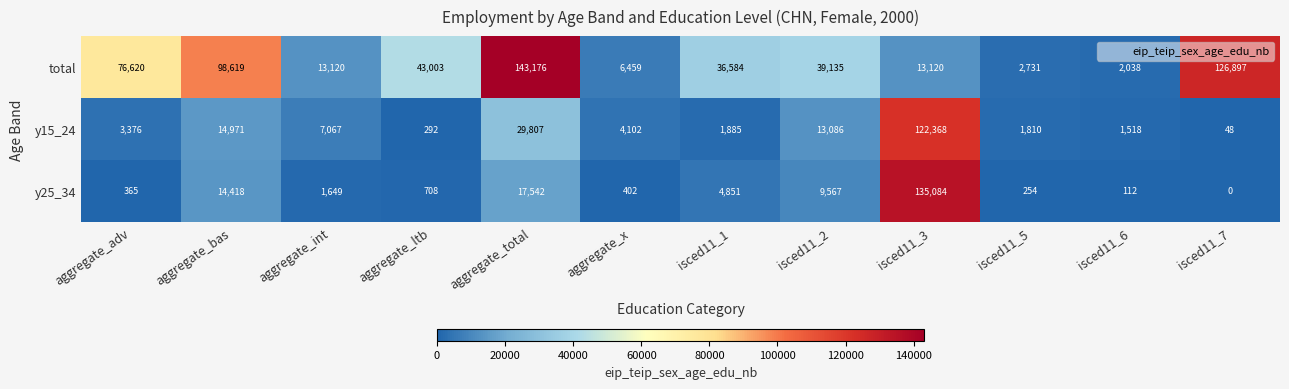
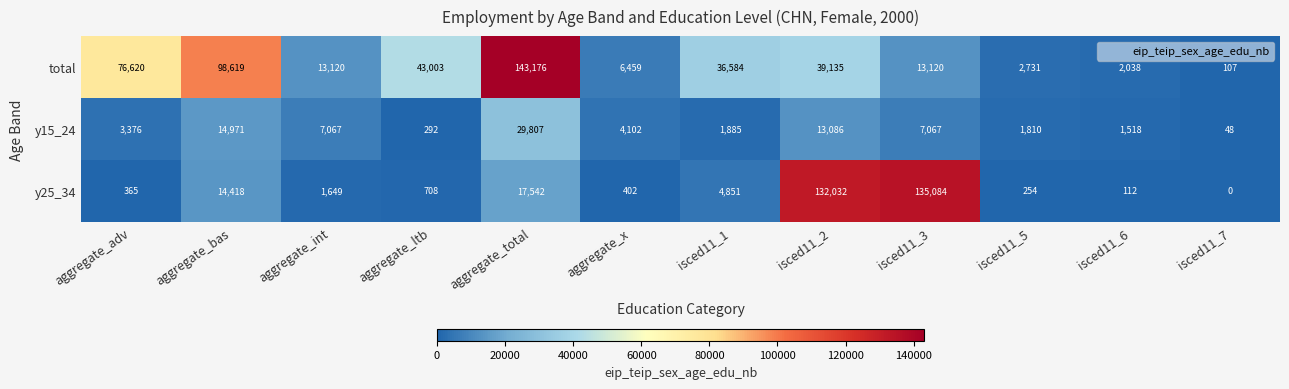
total, isced11_7: 126,897 -> 107
y15_24, isced11_3: 122,368 -> 7,067
y25_34, isced11_2: 9,567 -> 132,032
